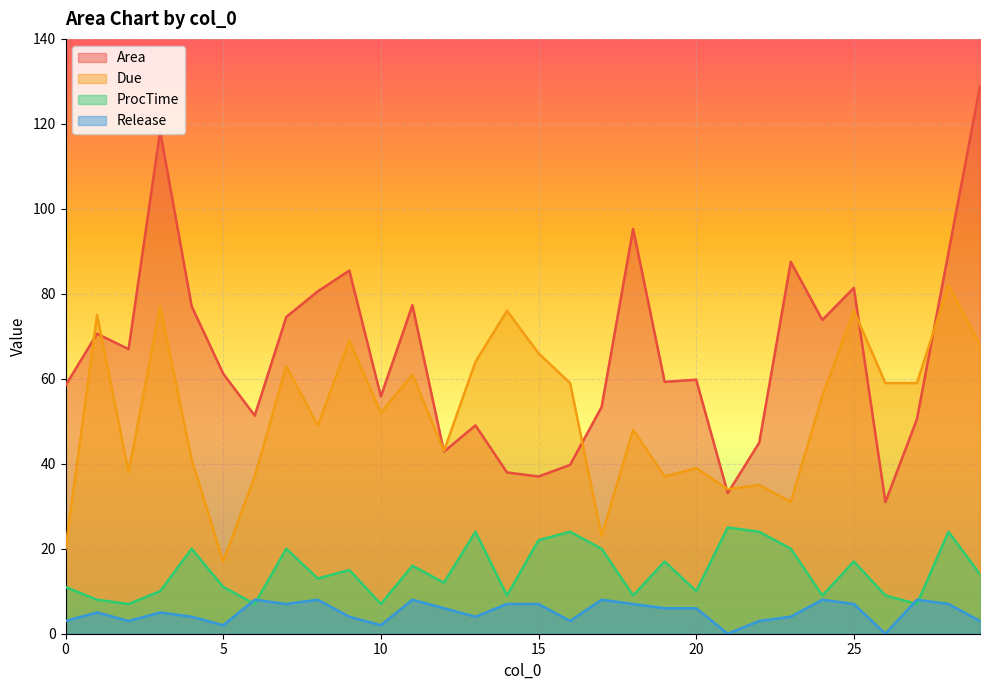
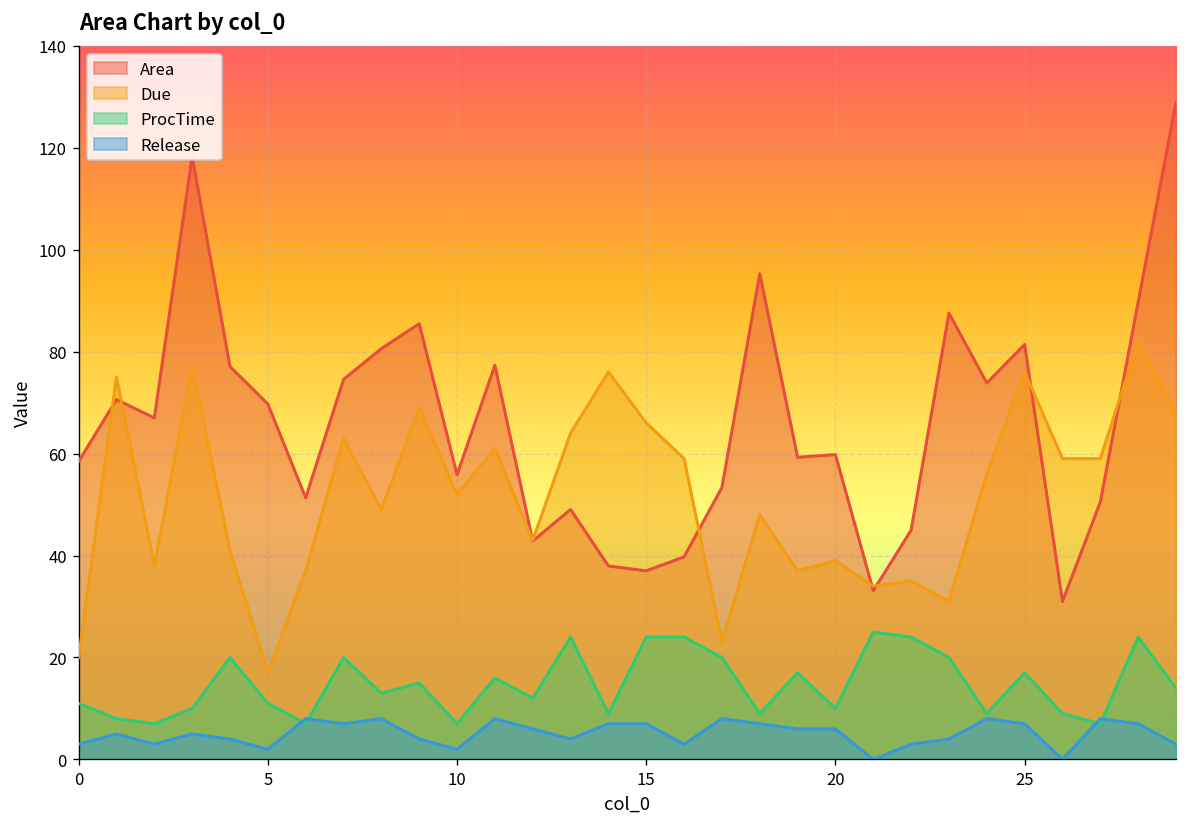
Area, 5: 61 -> 70
ProcTime, 15: 22 -> 24
